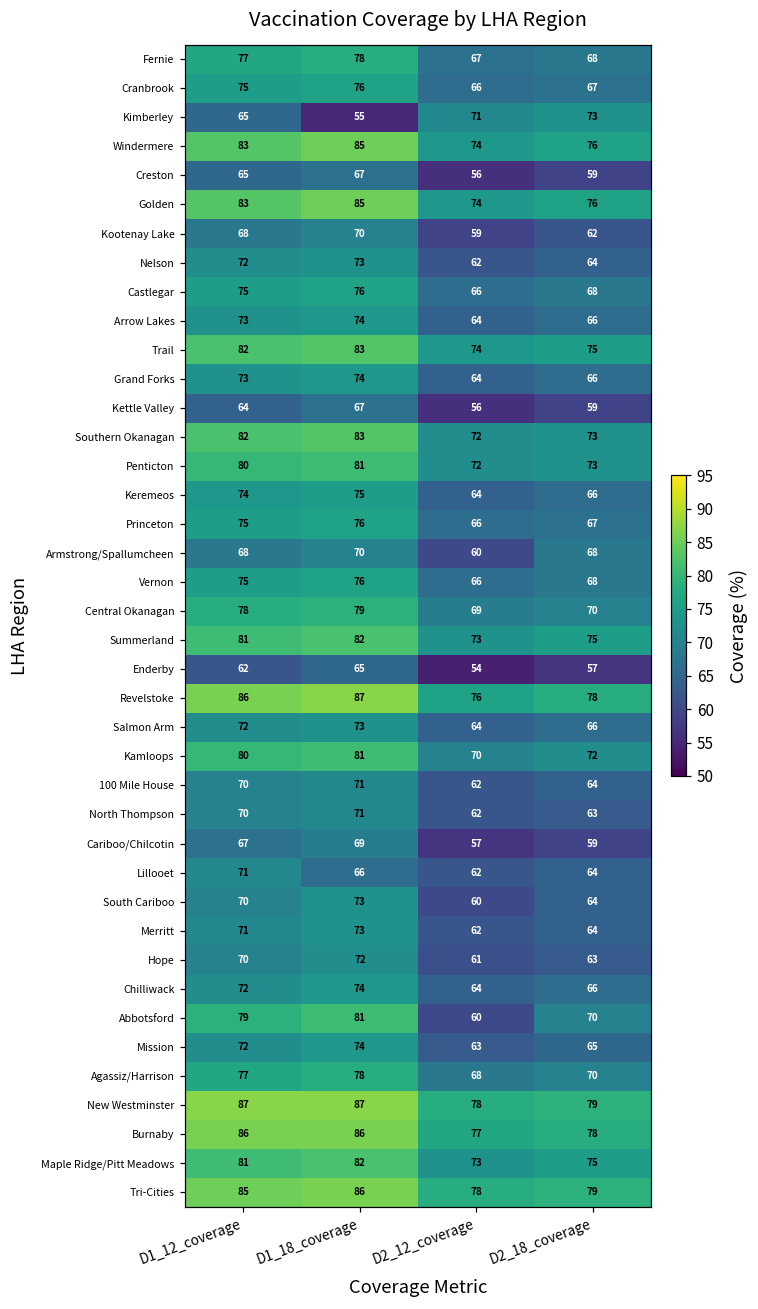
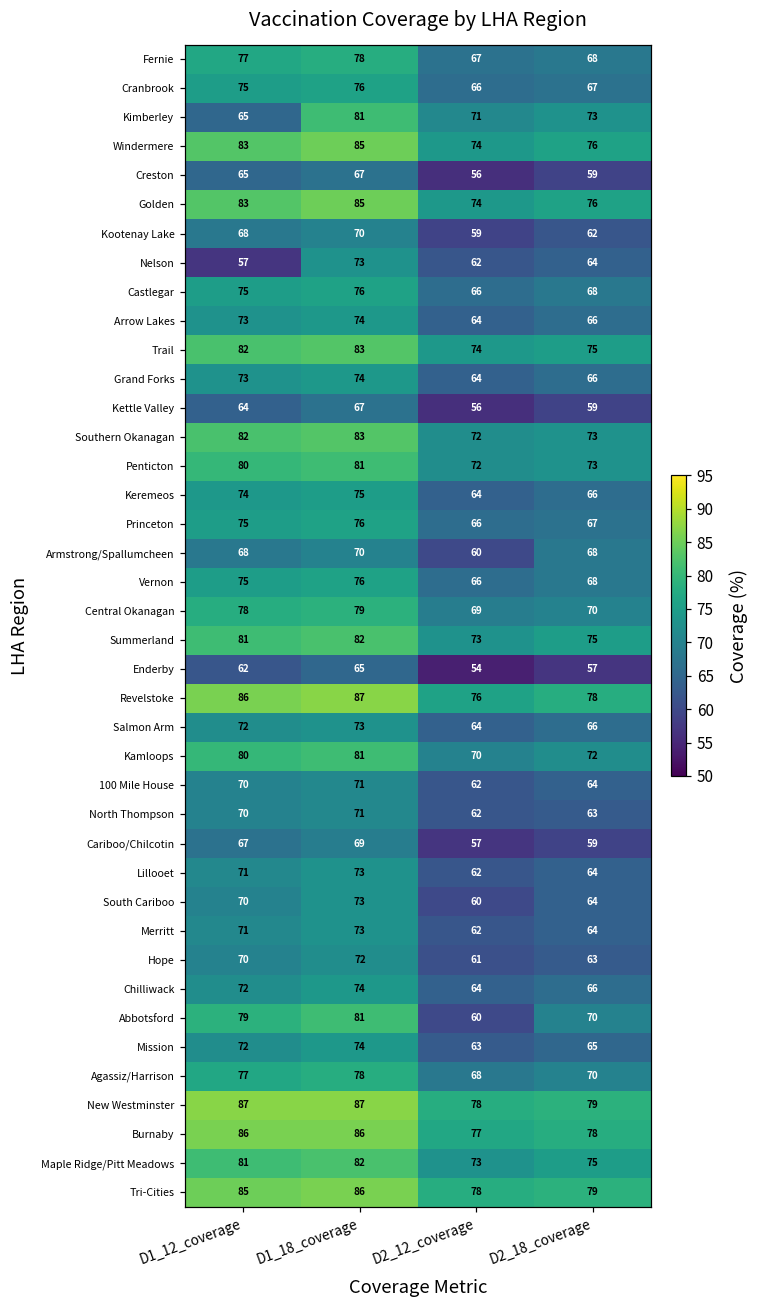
Kimberley, D1_18_coverage: 55 -> 81
Nelson, D1_12_coverage: 72 -> 57
Lillooet, D1_18_coverage: 66 -> 73
